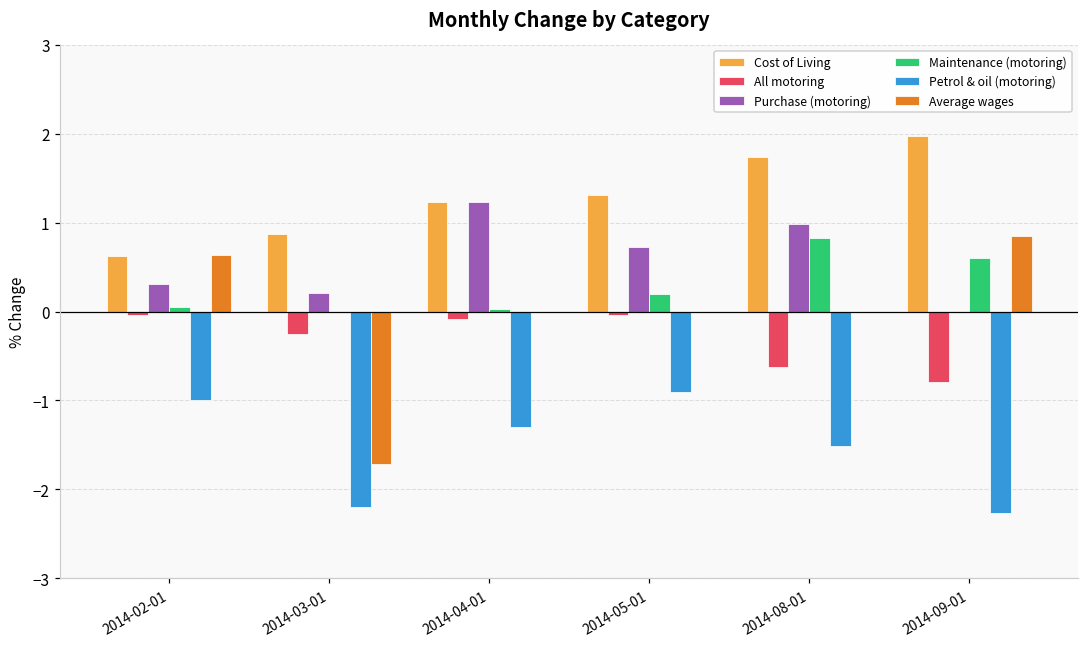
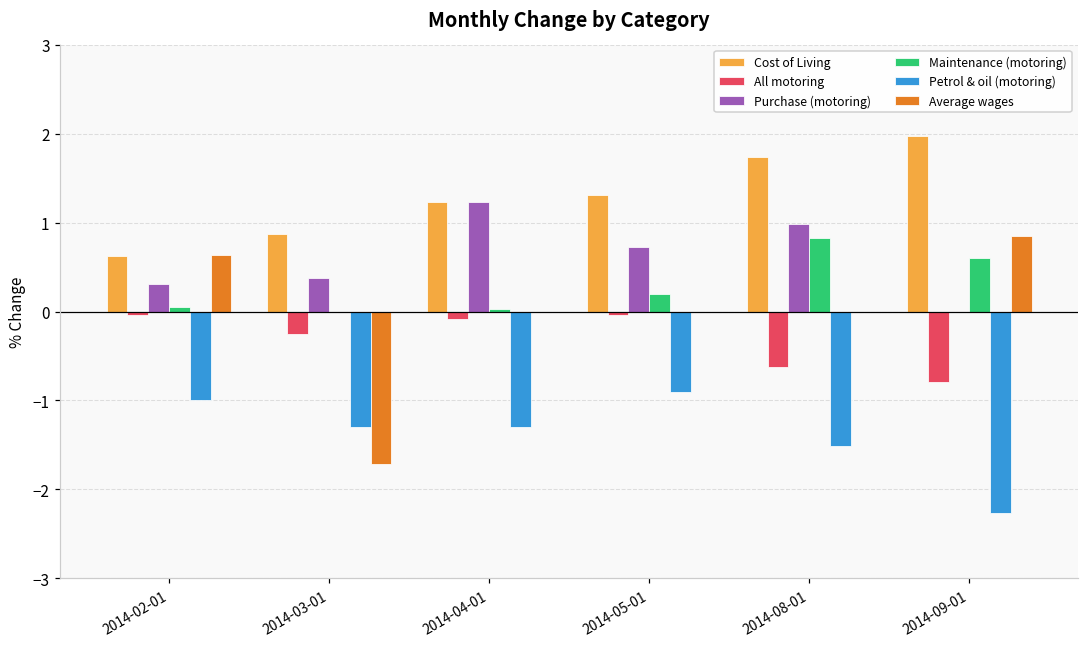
Purchase (motoring), 2014-03-01: 0.2 -> 0.4
Petrol & oil (motoring), 2014-03-01: -2.2 -> -1.3
